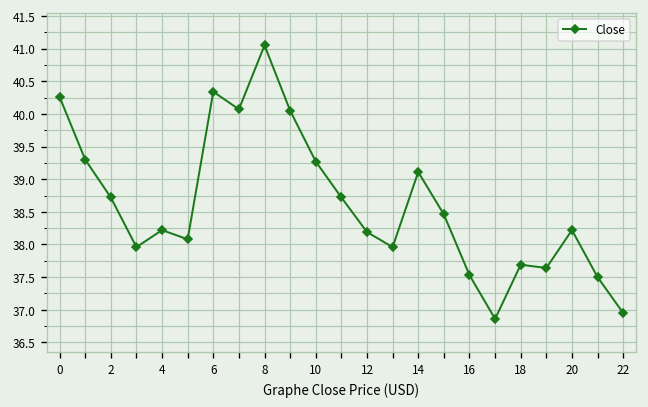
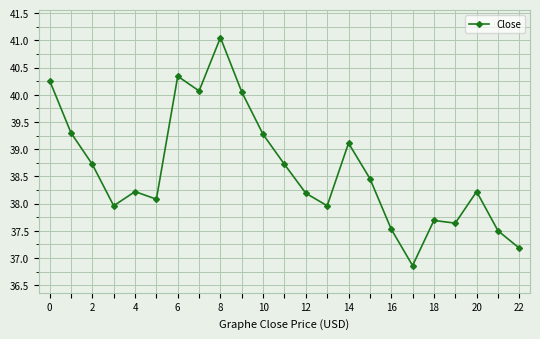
22: 37.0 -> 37.2
